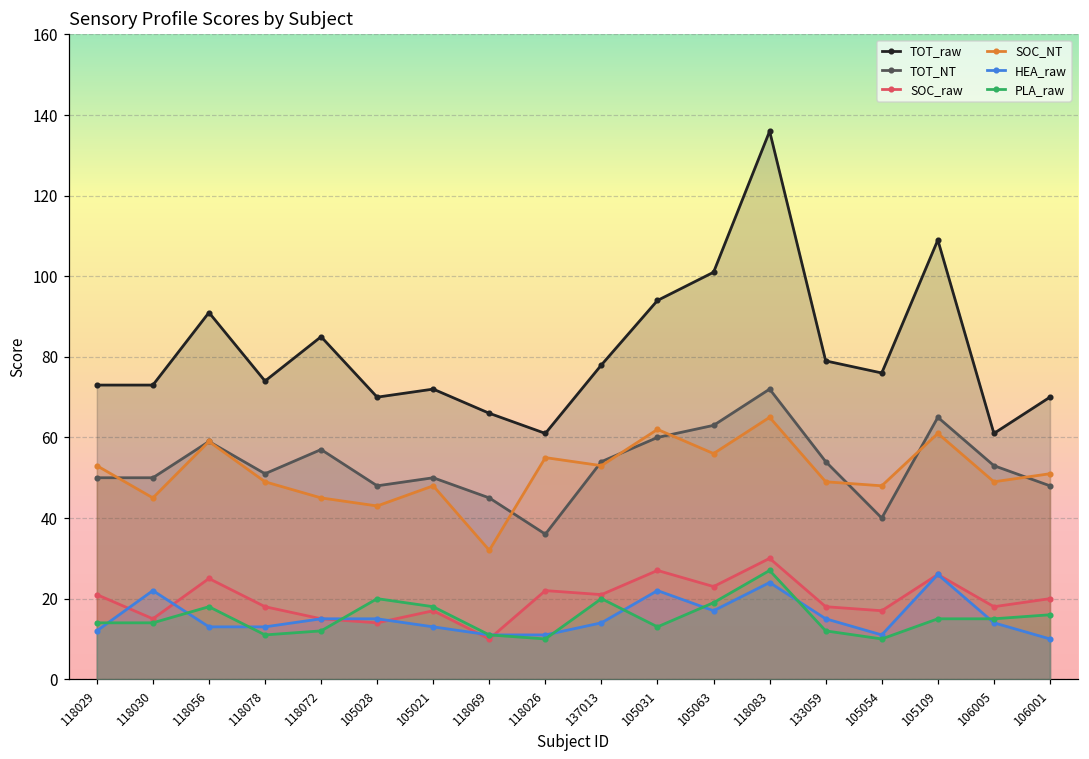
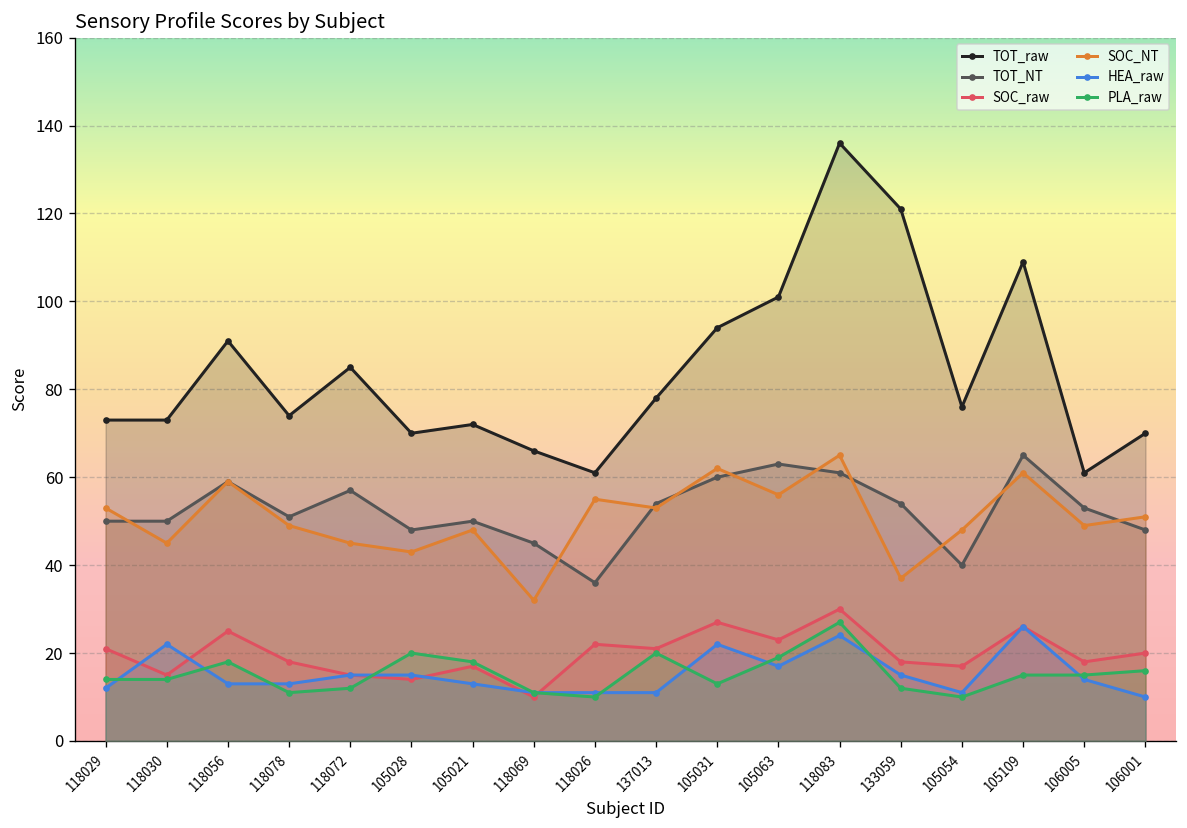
HEA_raw, 137013: 14 -> 11
TOT_NT, 118083: 72 -> 61
TOT_raw, 133059: 79 -> 121
SOC_NT, 133059: 49 -> 37
